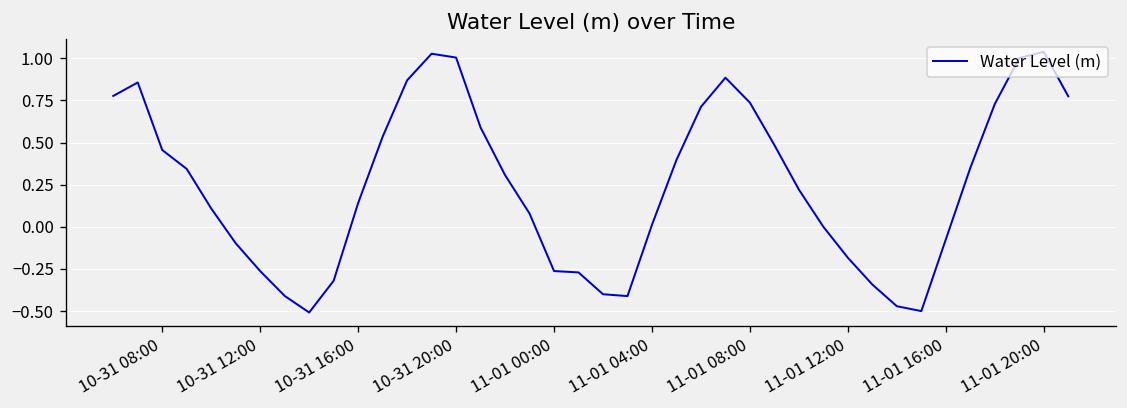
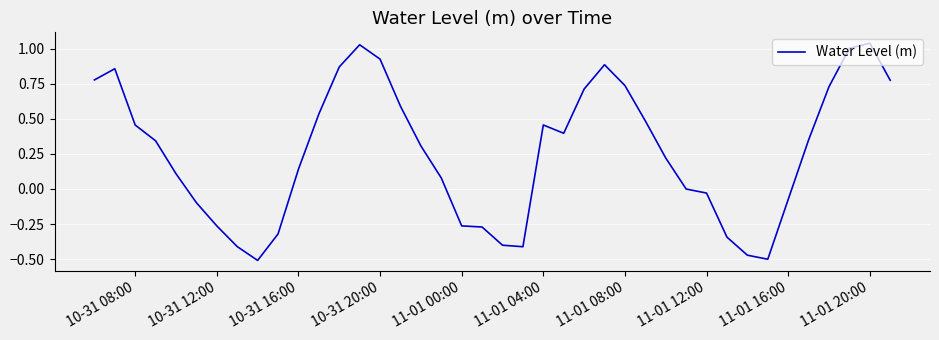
10-31 20:00: 1.00 -> 0.92
11-01 04:00: 0.01 -> 0.46
11-01 12:00: -0.18 -> -0.03
